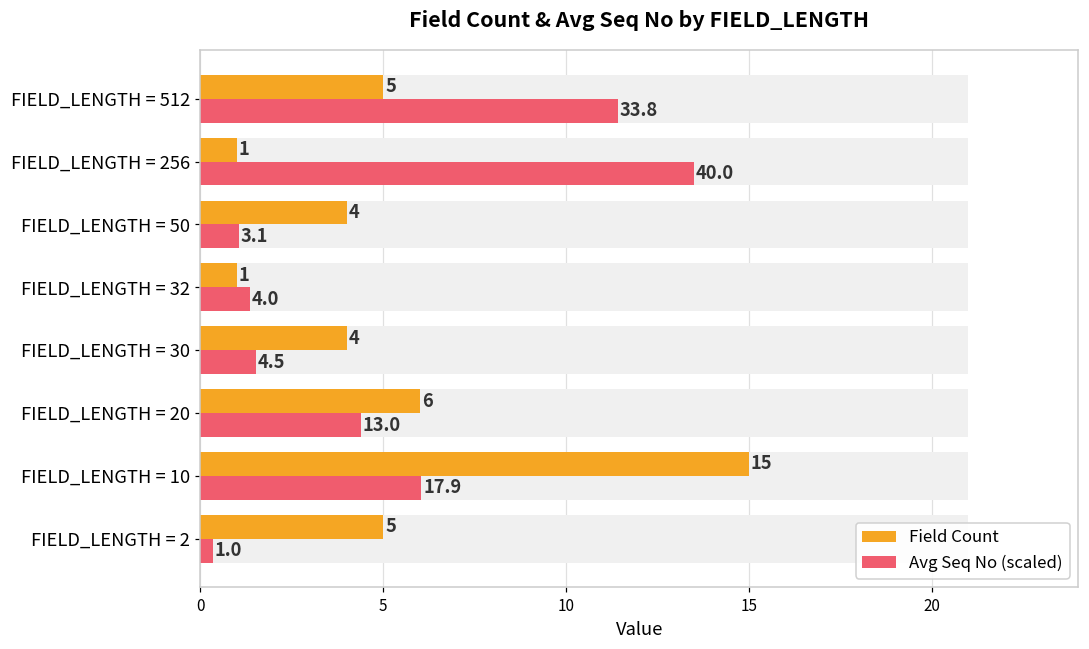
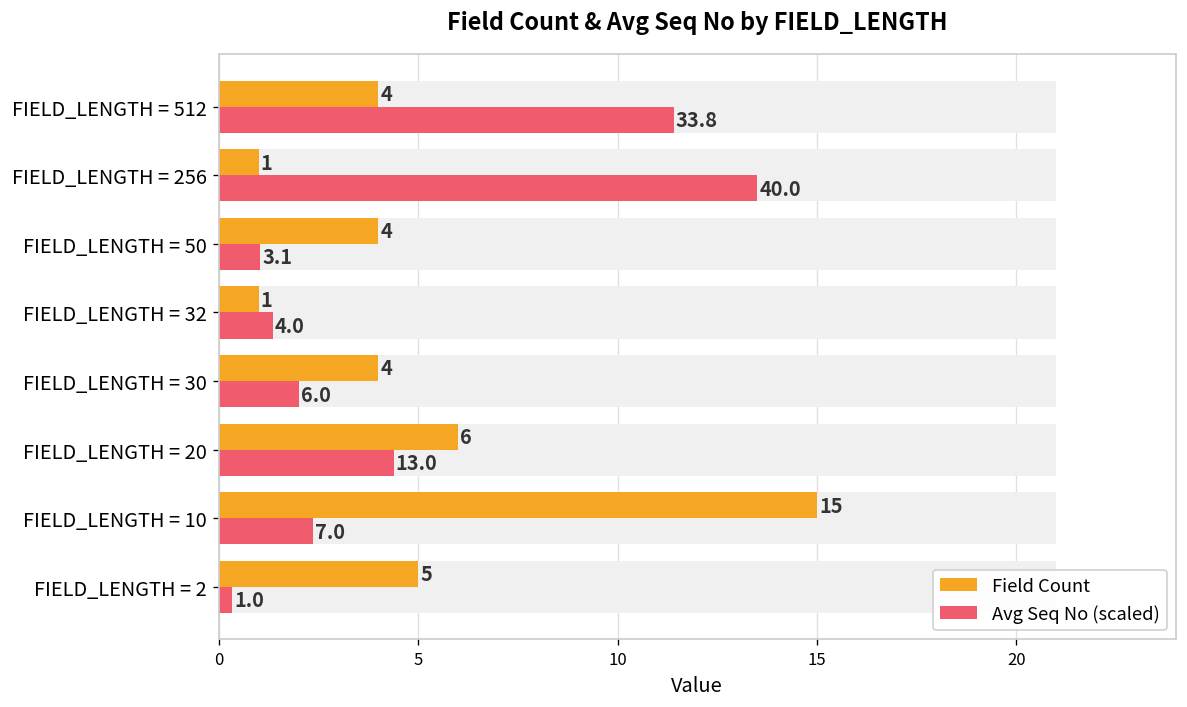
Field Count, FIELD_LENGTH = 512: 5 -> 4
Avg Seq No (scaled), FIELD_LENGTH = 30: 4.5 -> 6.0
Avg Seq No (scaled), FIELD_LENGTH = 10: 17.9 -> 7.0
